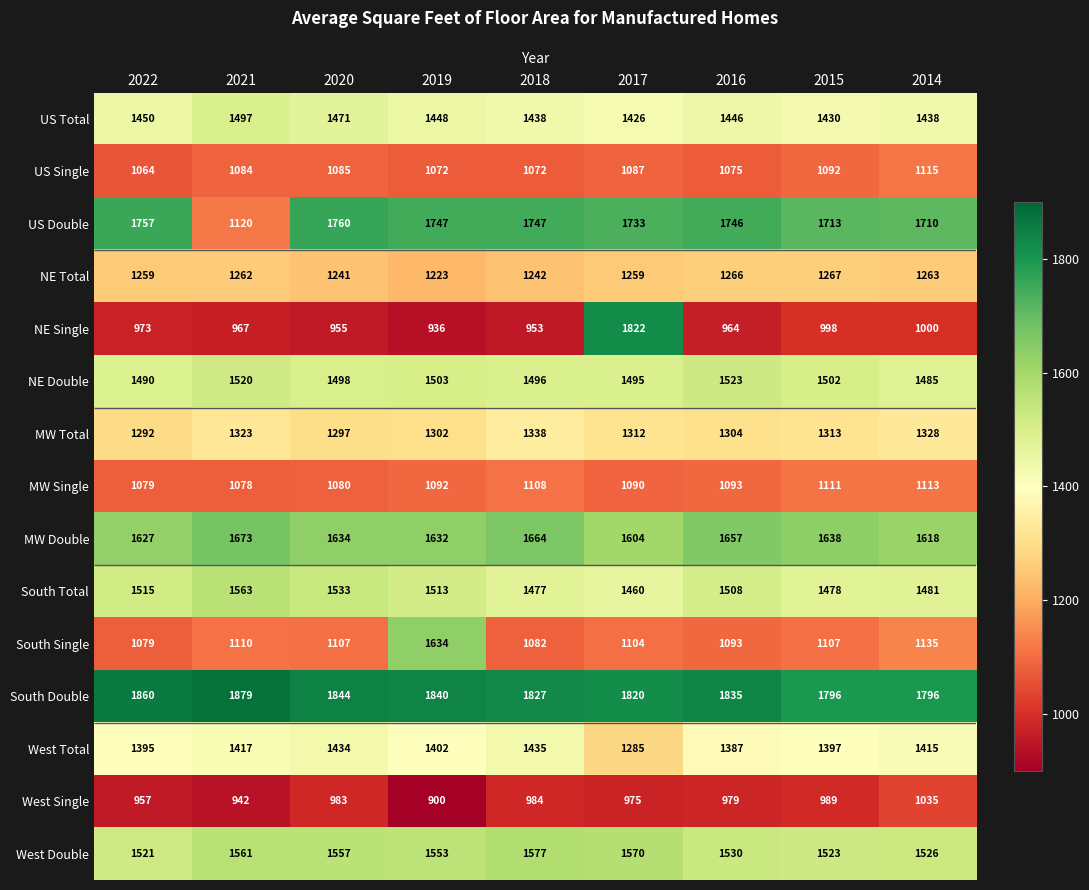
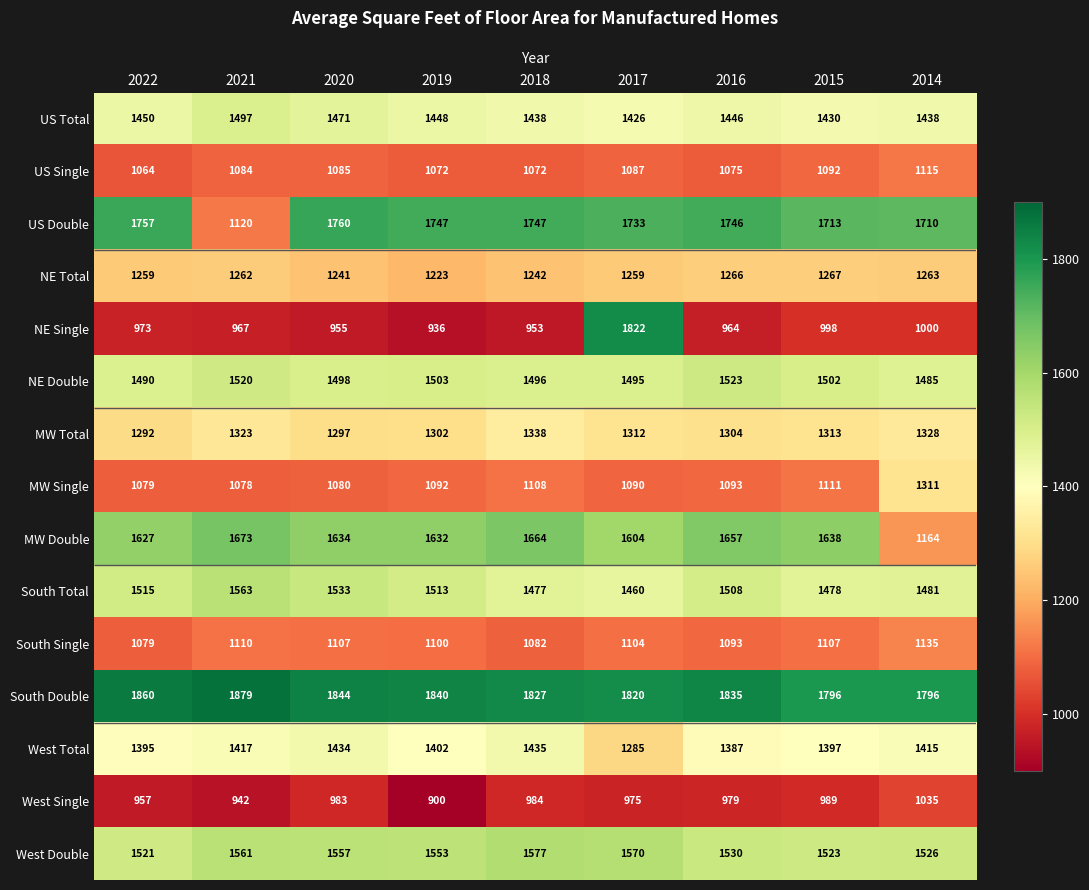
MW Single, 2014: 1113 -> 1311
MW Double, 2014: 1618 -> 1164
South Single, 2019: 1634 -> 1100
